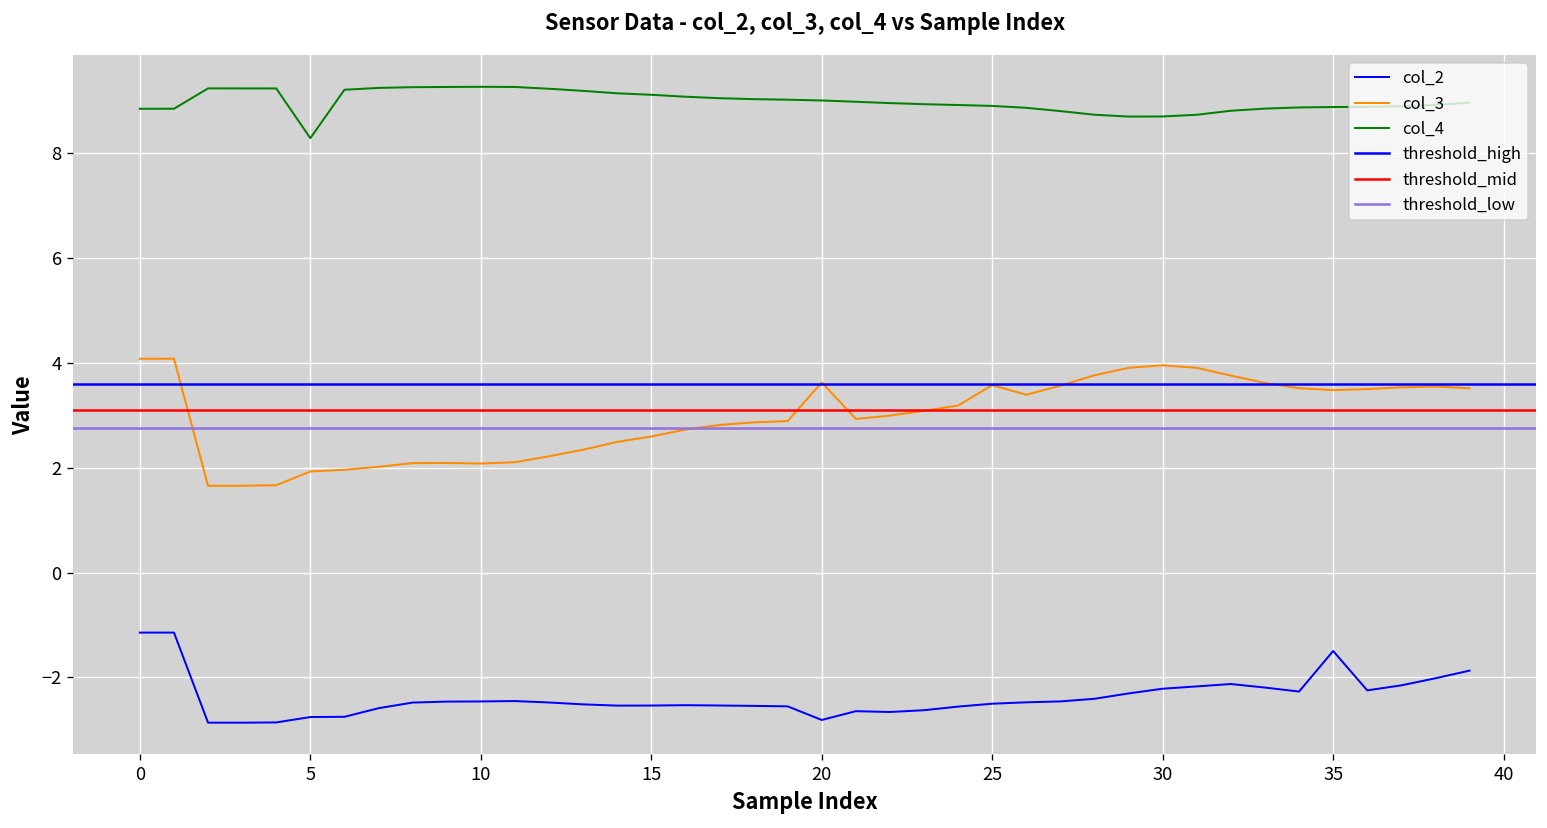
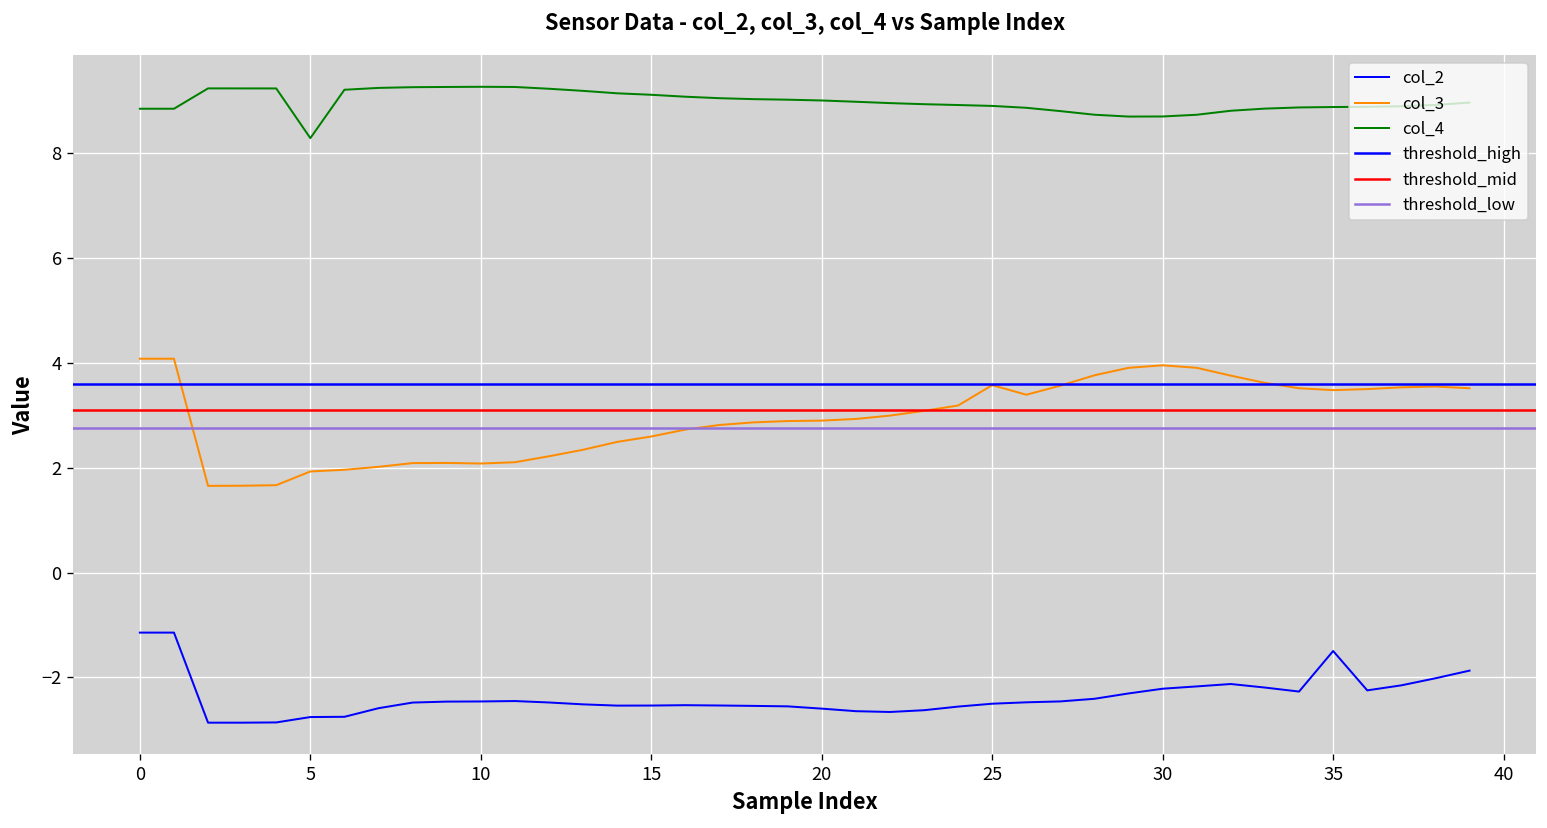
col_2, 20: -2.8 -> -2.6
col_3, 20: 3.6 -> 2.9
